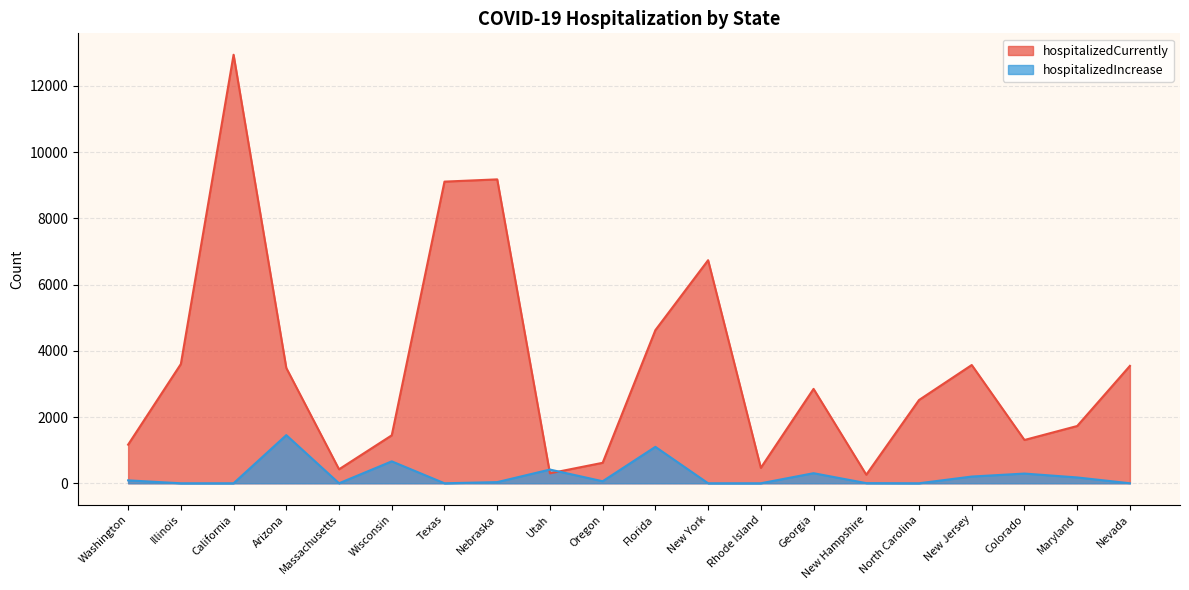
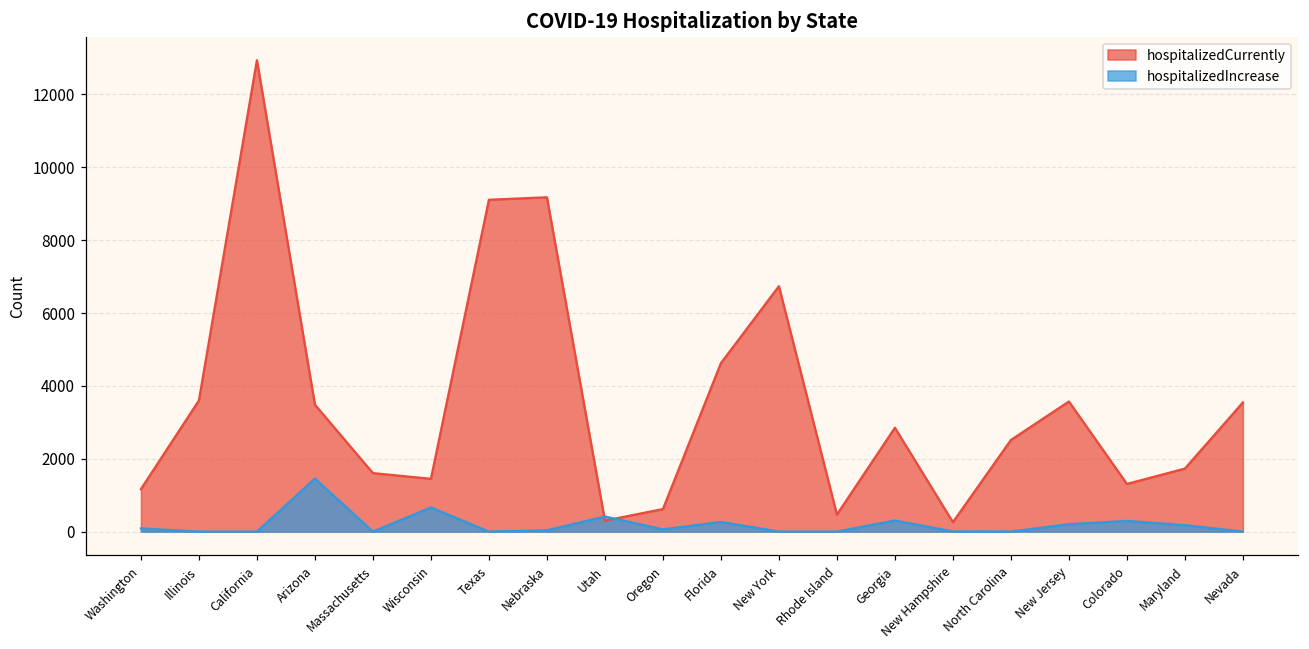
hospitalizedCurrently, Massachusetts: 400 -> 1600
hospitalizedIncrease, Florida: 1100 -> 300
